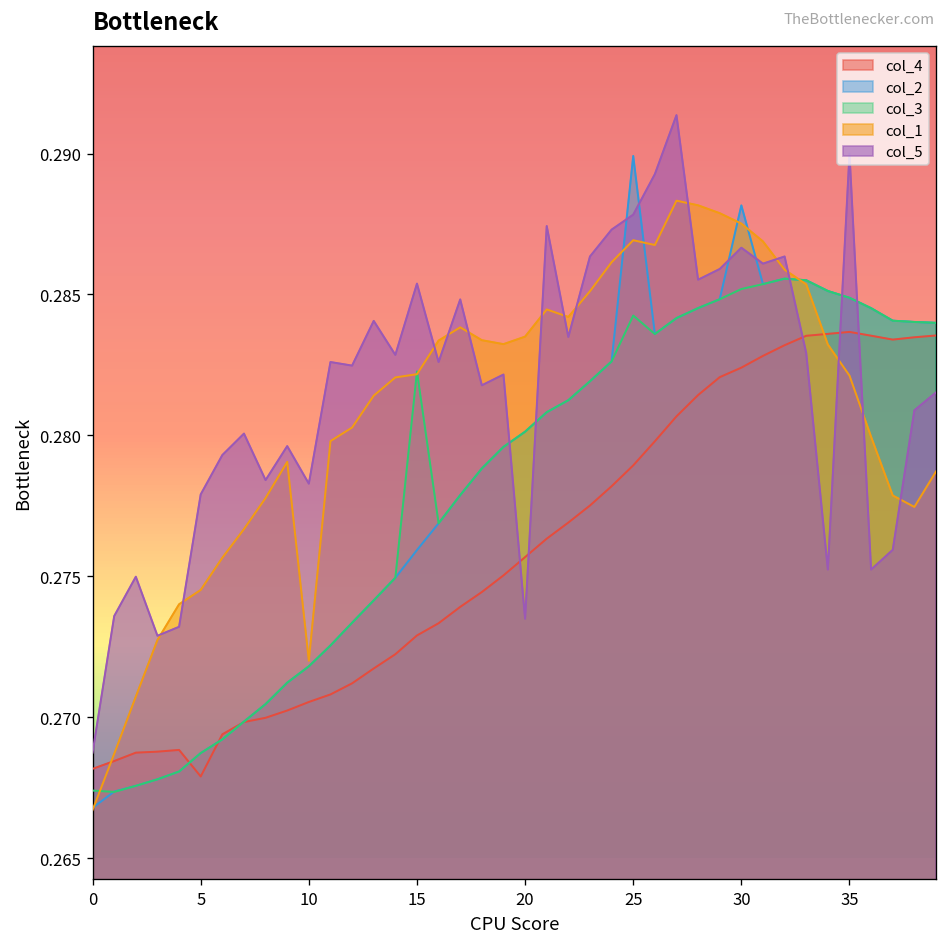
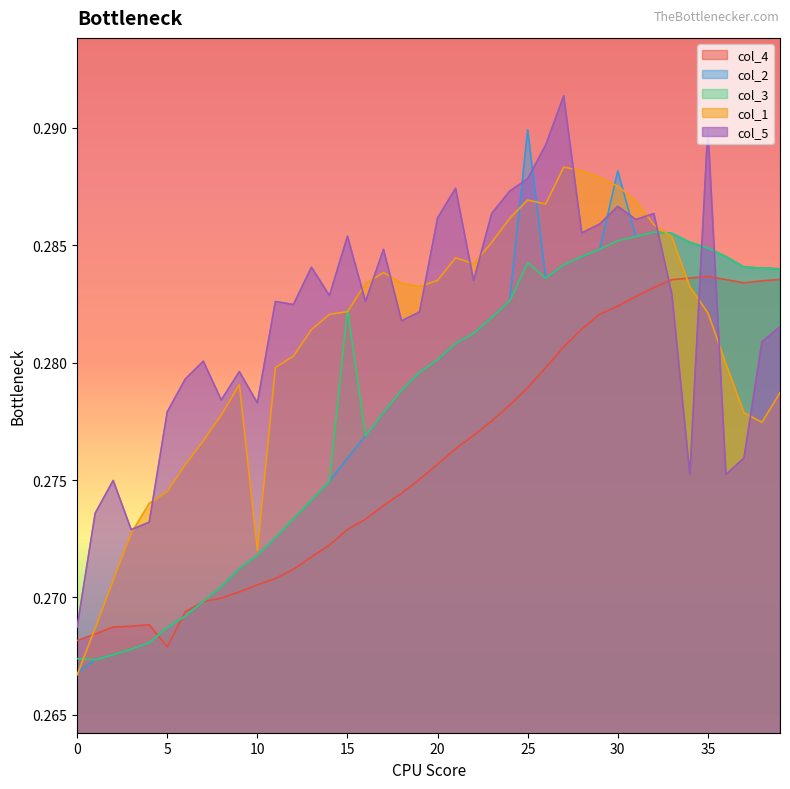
col_5, 20: 0.2735 -> 0.2862
